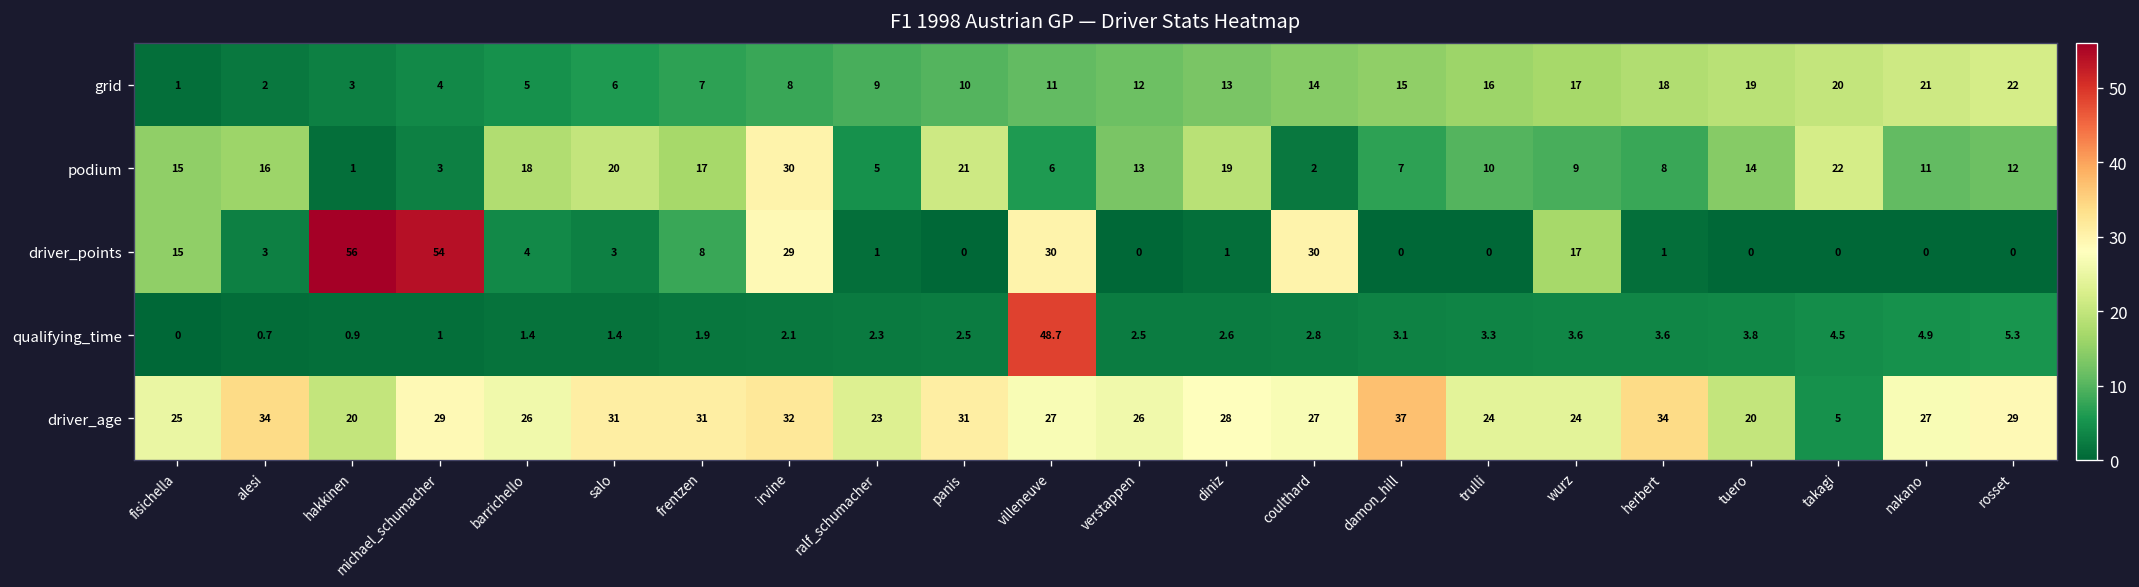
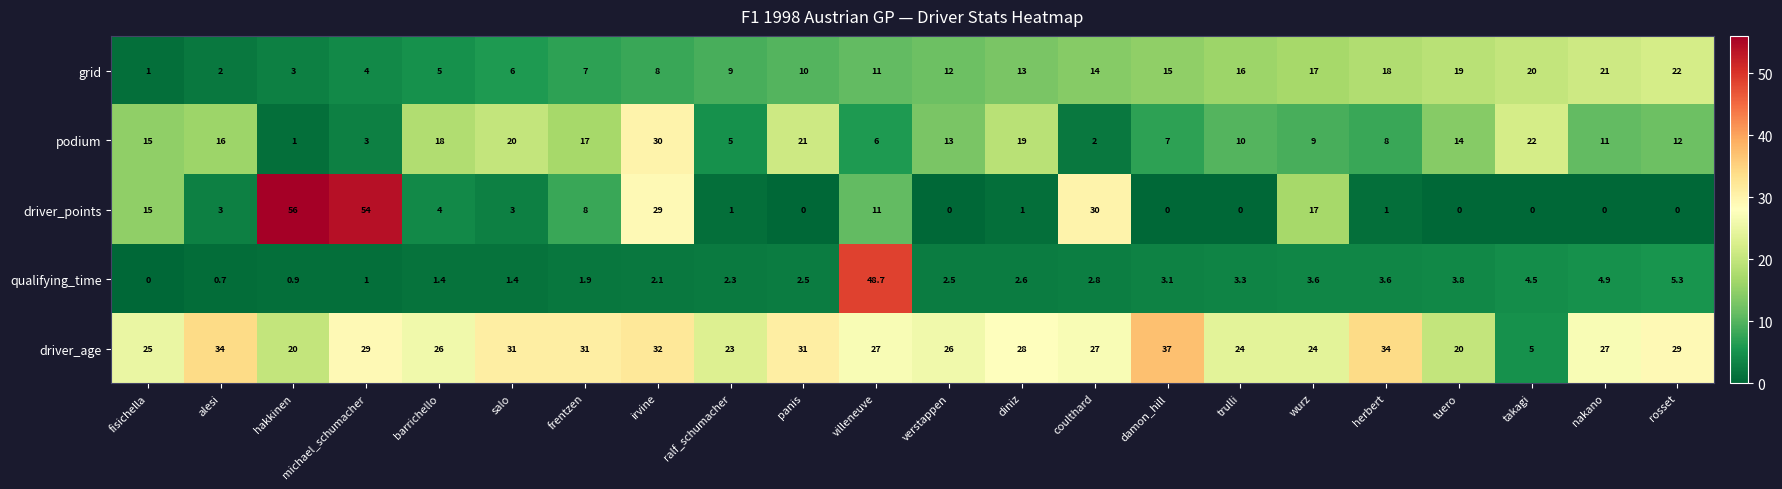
driver_points, villeneuve: 30 -> 11
